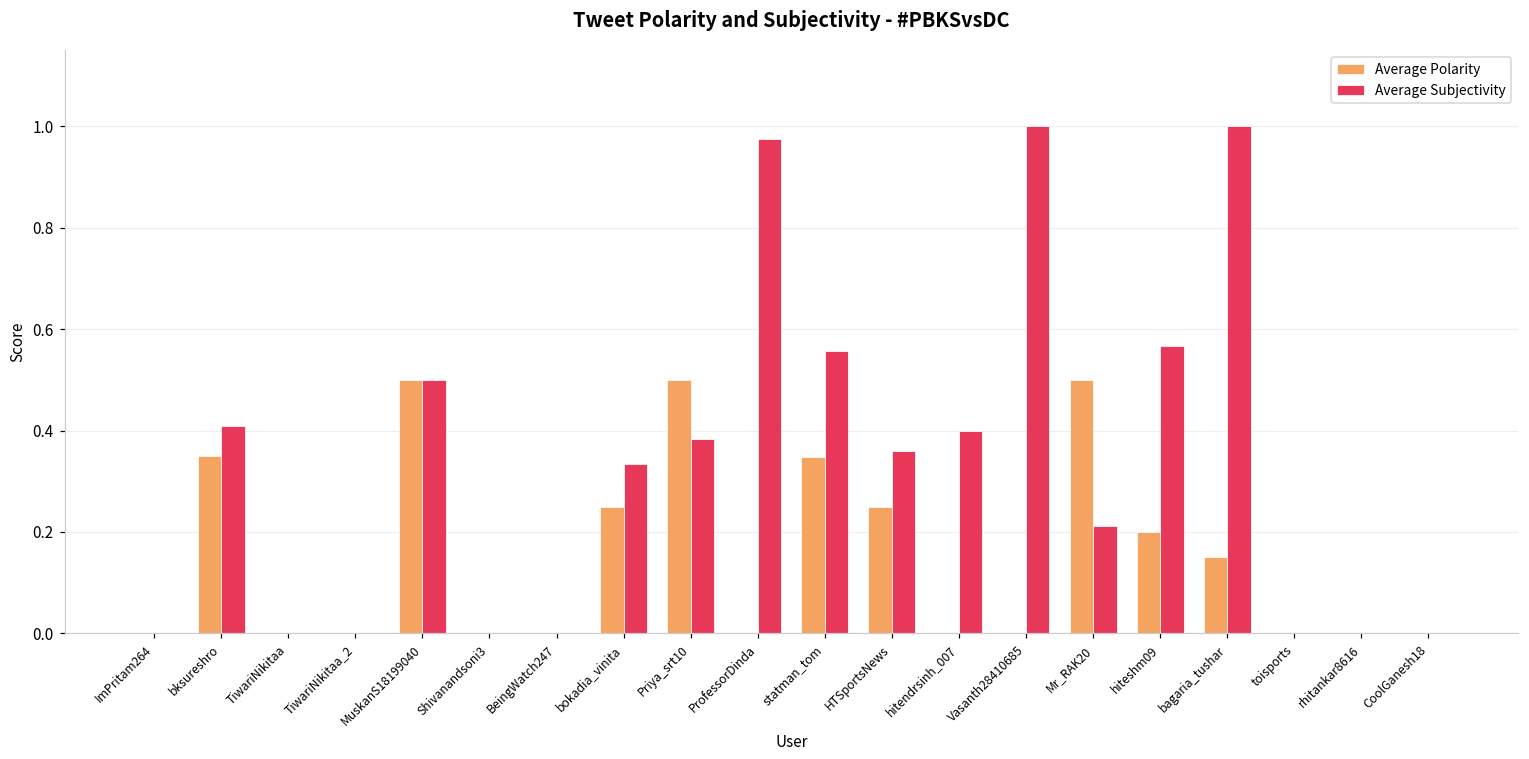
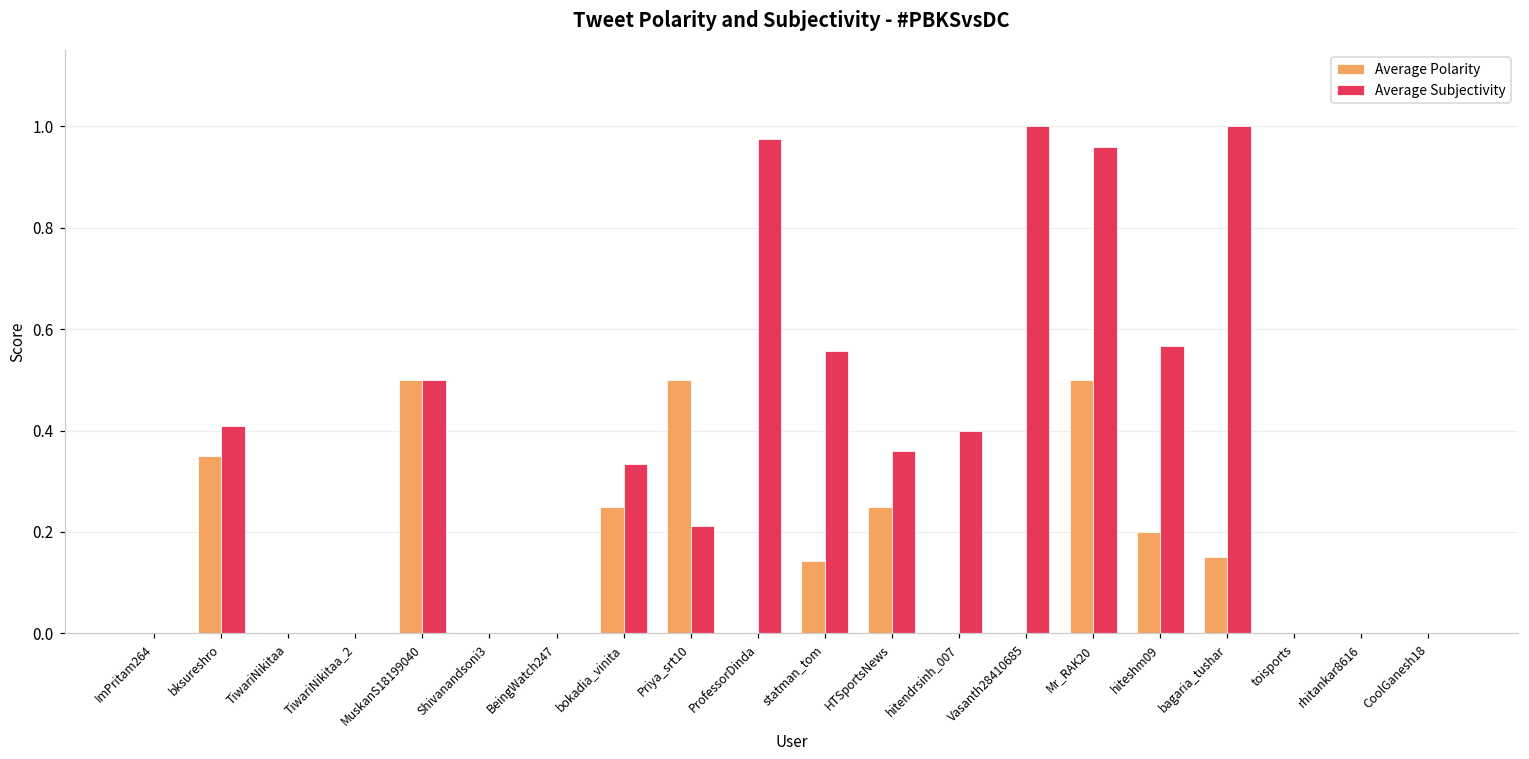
Average Subjectivity, Priya_srt10: 0.38 -> 0.21
Average Polarity, statman_tom: 0.35 -> 0.14
Average Subjectivity, Mr_RAK20: 0.21 -> 0.96
